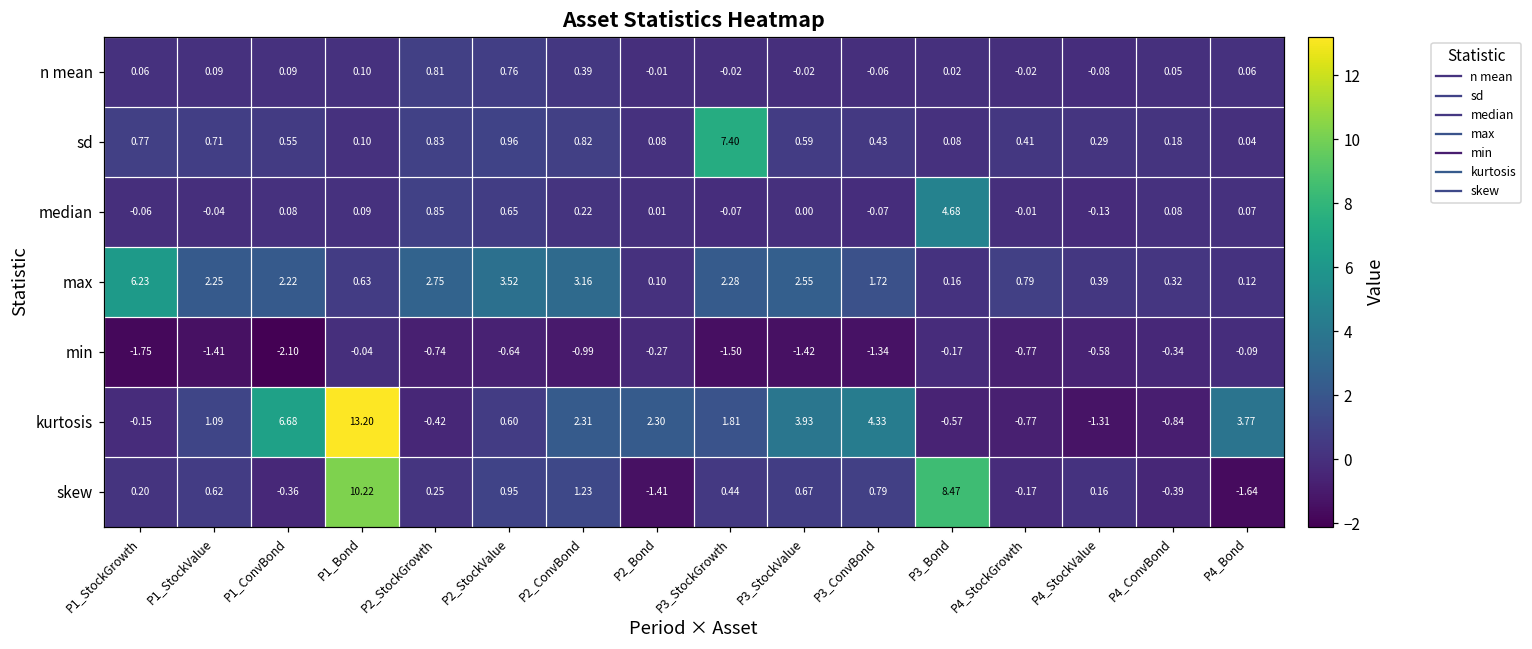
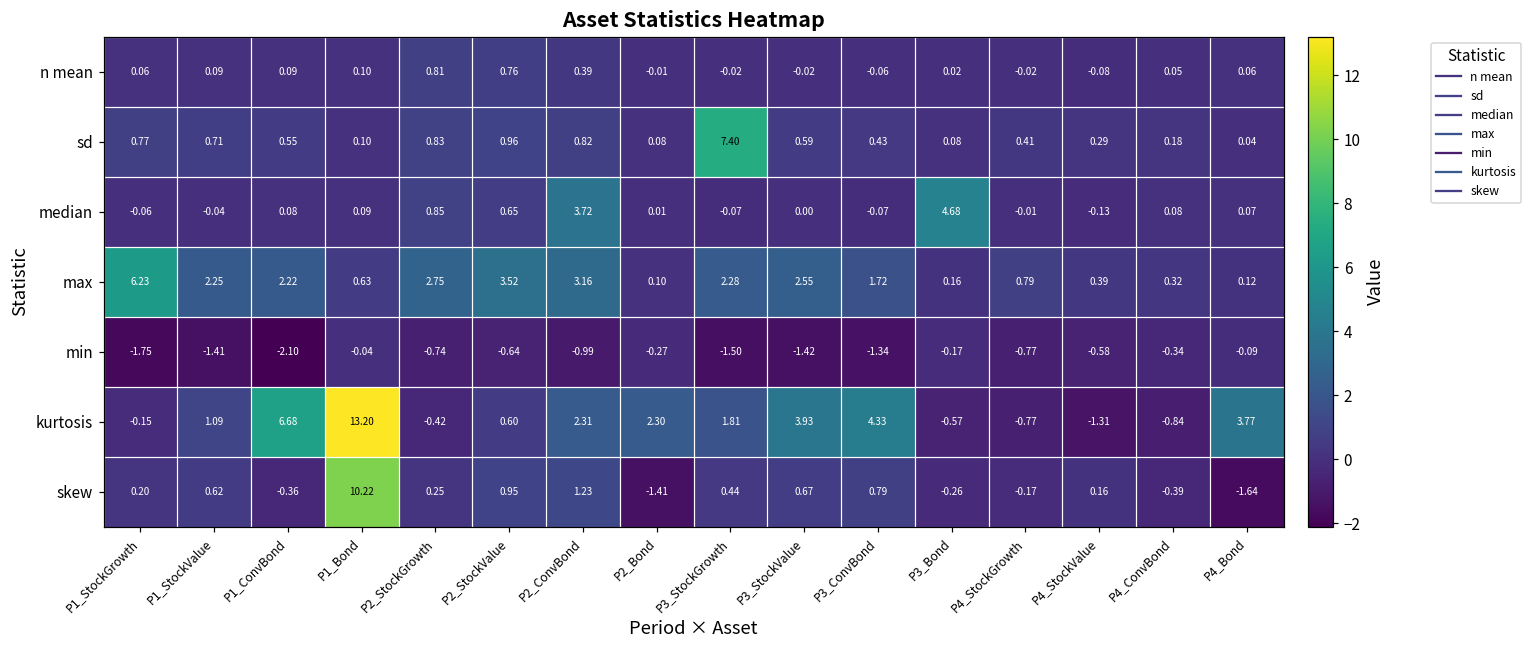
median, P2_ConvBond: 0.22 -> 3.72
skew, P3_Bond: 8.47 -> -0.26
